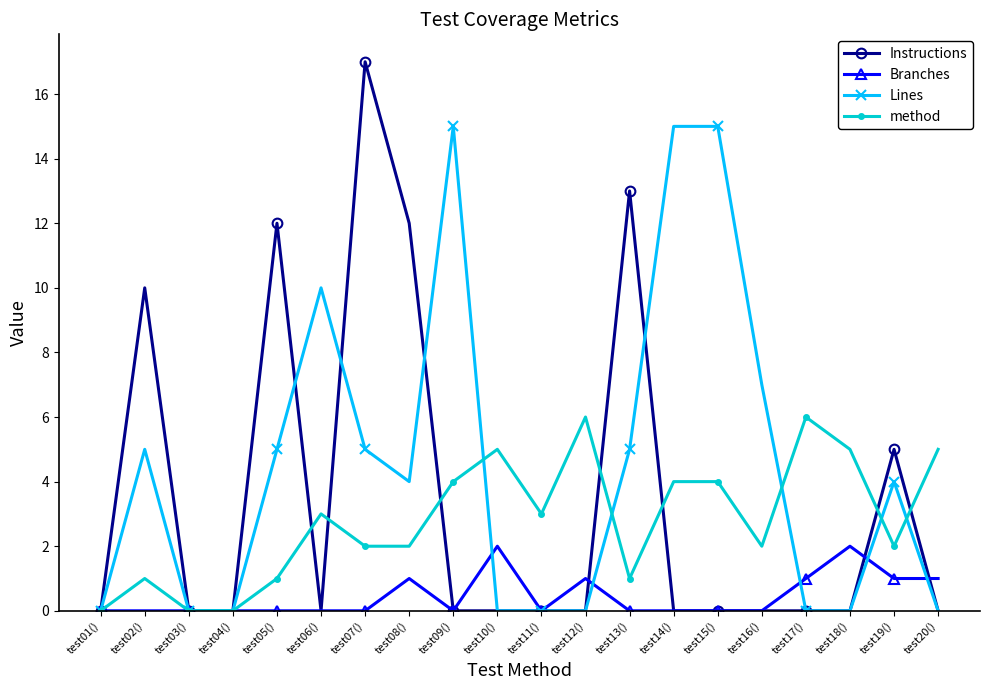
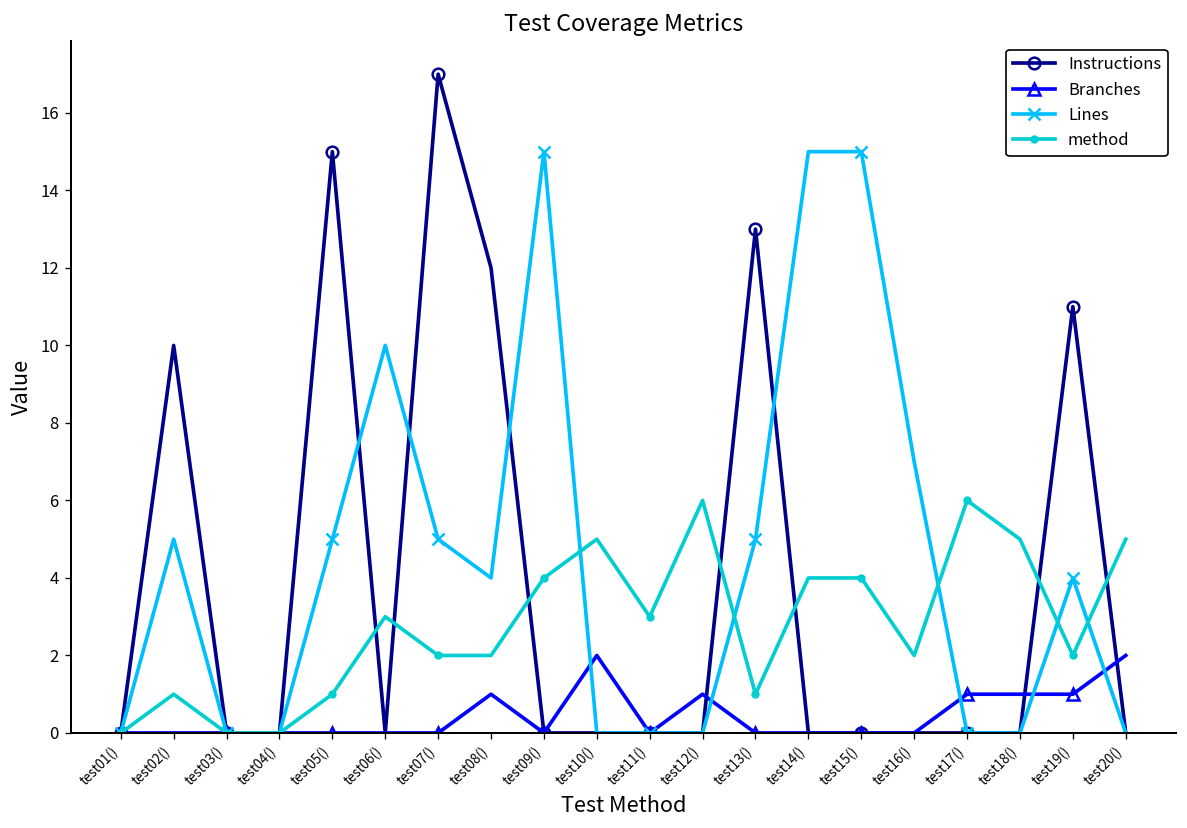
Instructions, test05(): 12 -> 15
Branches, test18(): 2 -> 1
Instructions, test19(): 5 -> 11
Branches, test20(): 1 -> 2
